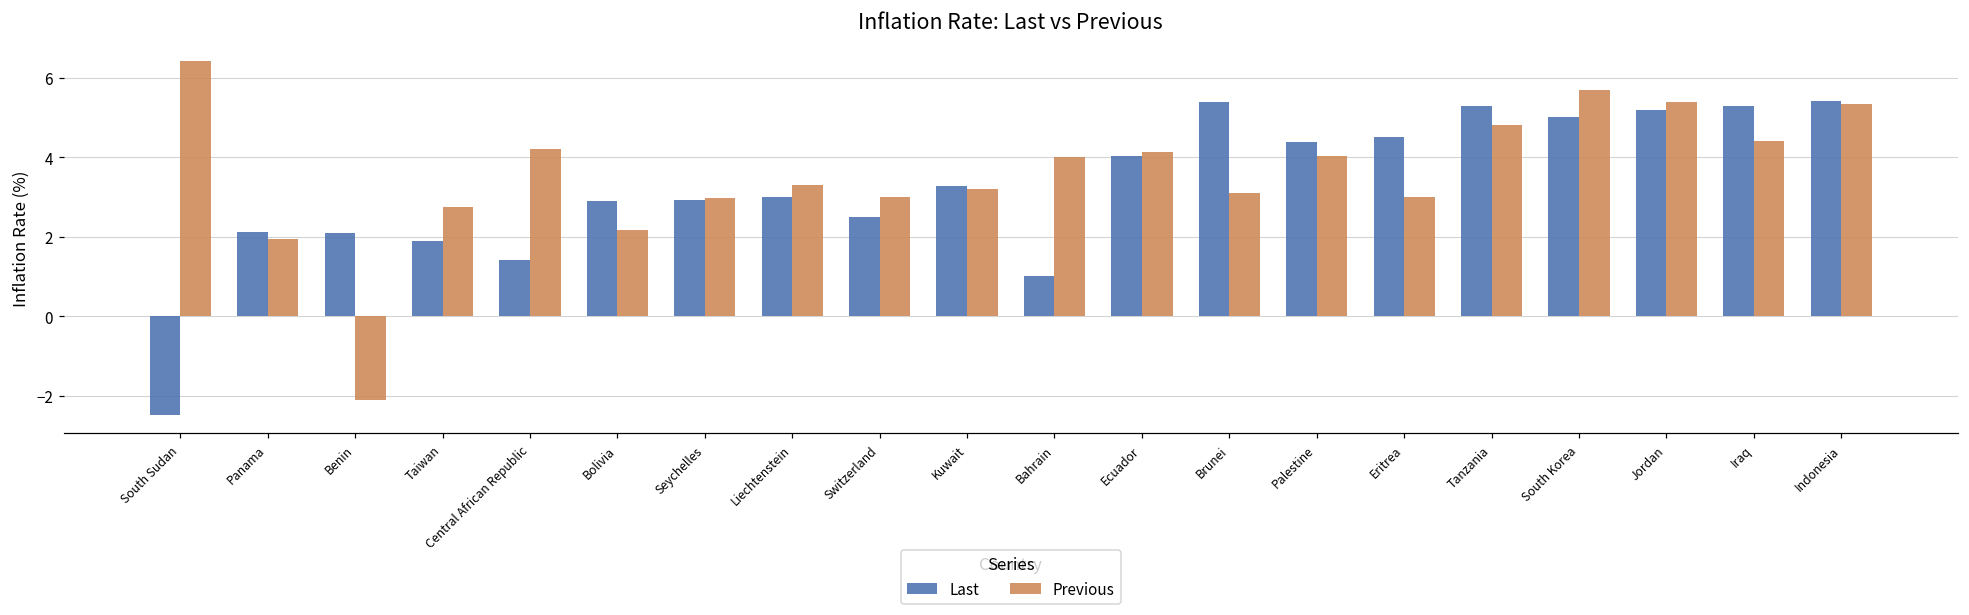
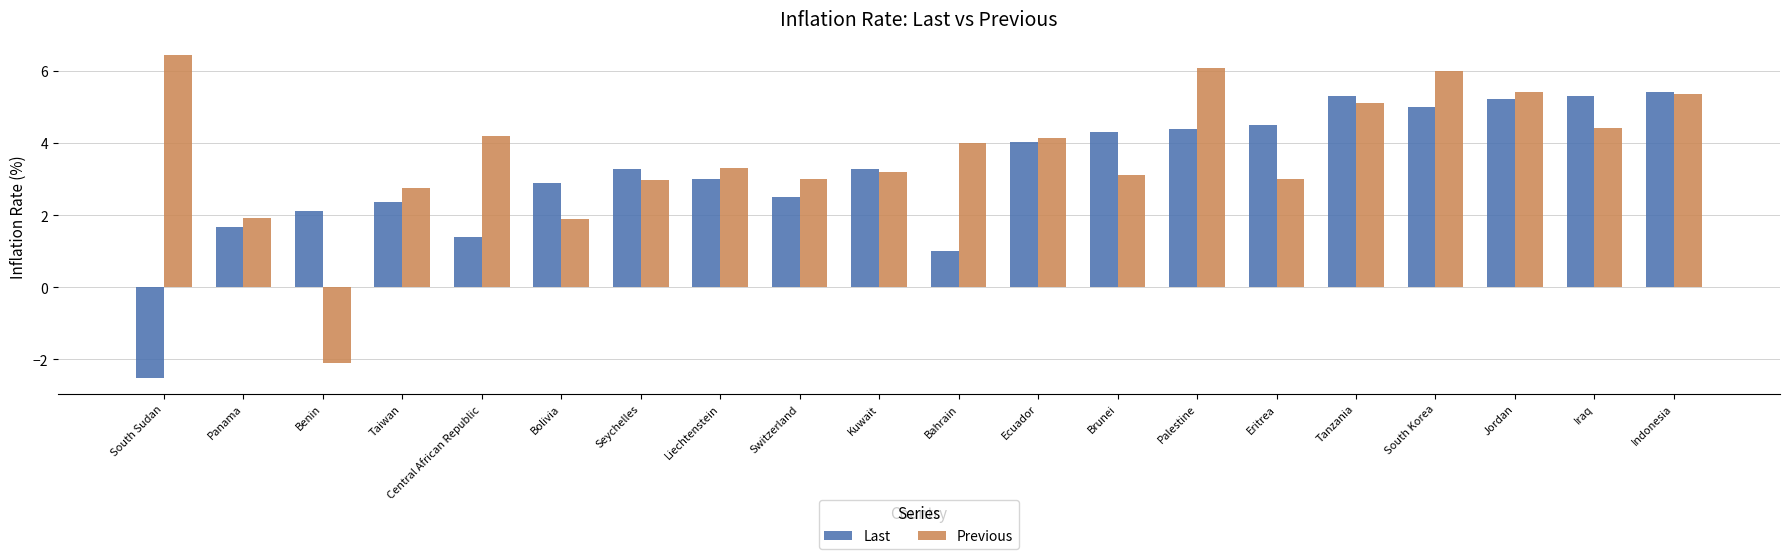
Last, Panama: 2.1 -> 1.7
Last, Taiwan: 1.9 -> 2.4
Previous, Bolivia: 2.2 -> 1.9
Last, Seychelles: 2.9 -> 3.3
Last, Brunei: 5.4 -> 4.3
Previous, Palestine: 4.0 -> 6.1
Previous, Tanzania: 4.8 -> 5.1
Previous, South Korea: 5.7 -> 6.0
